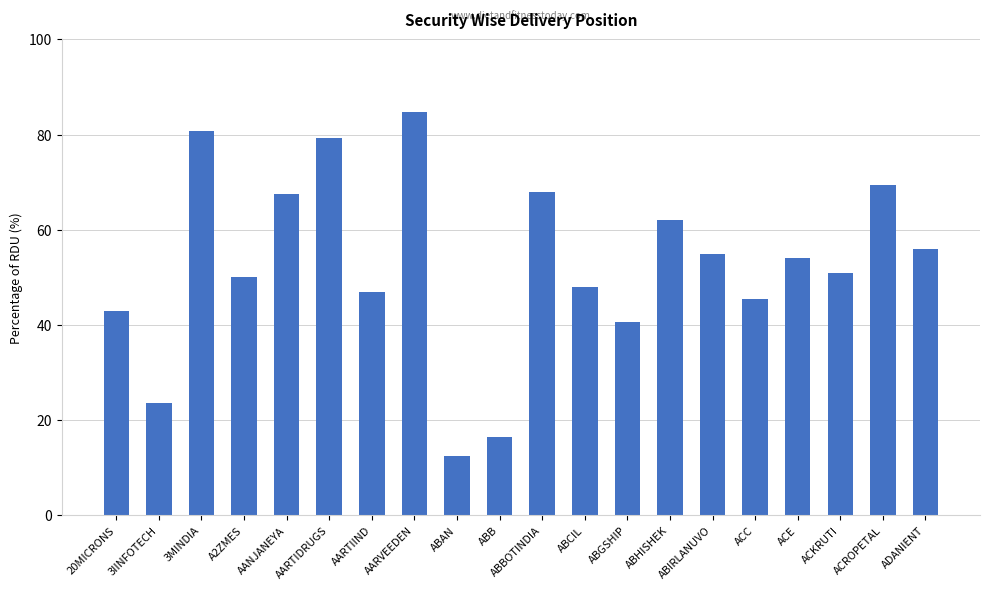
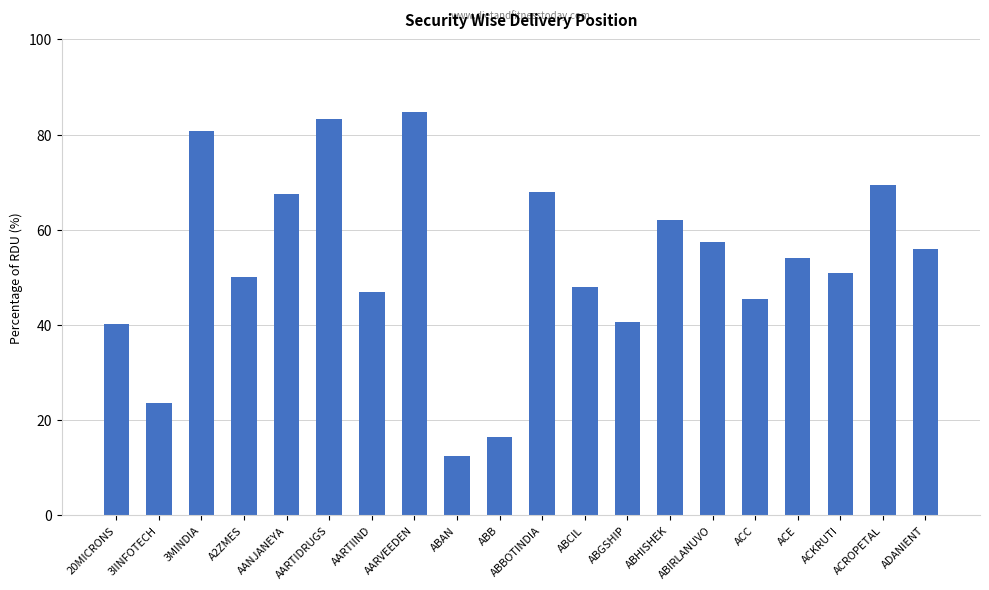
20MICRONS: 43 -> 40
AARTIDRUGS: 79 -> 83
ABIRLANUVO: 55 -> 58
